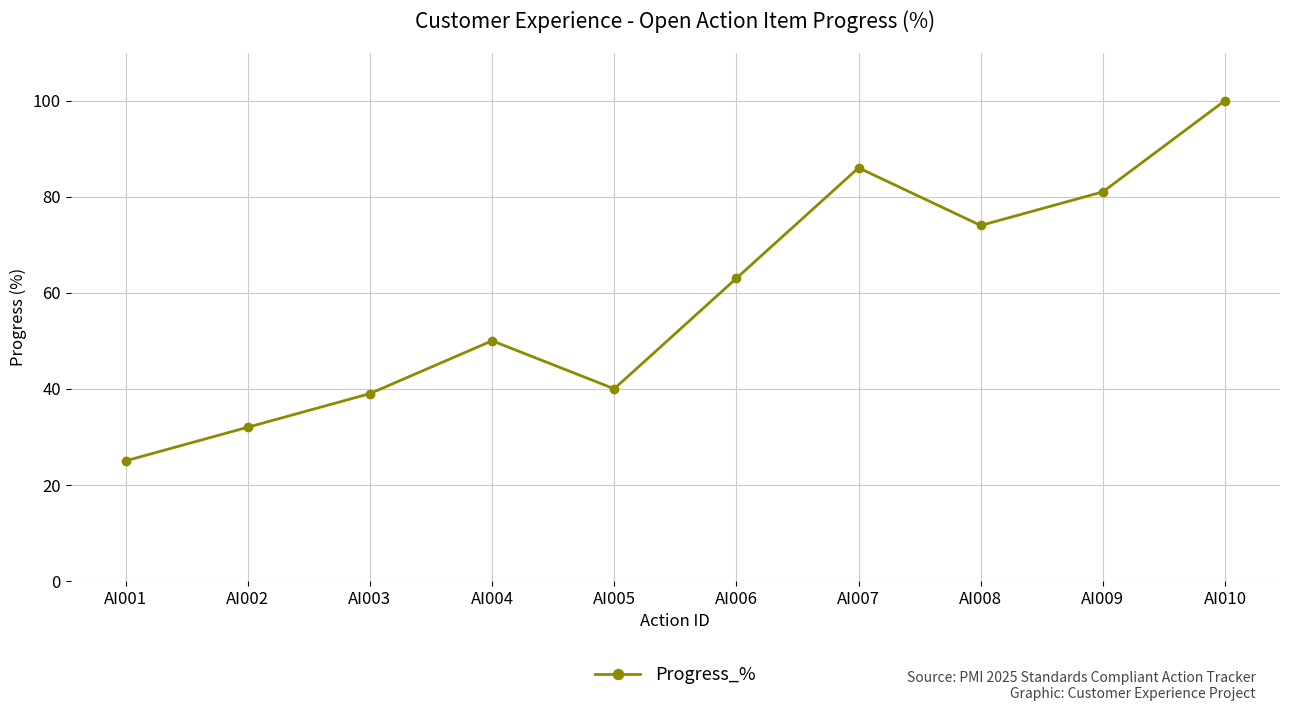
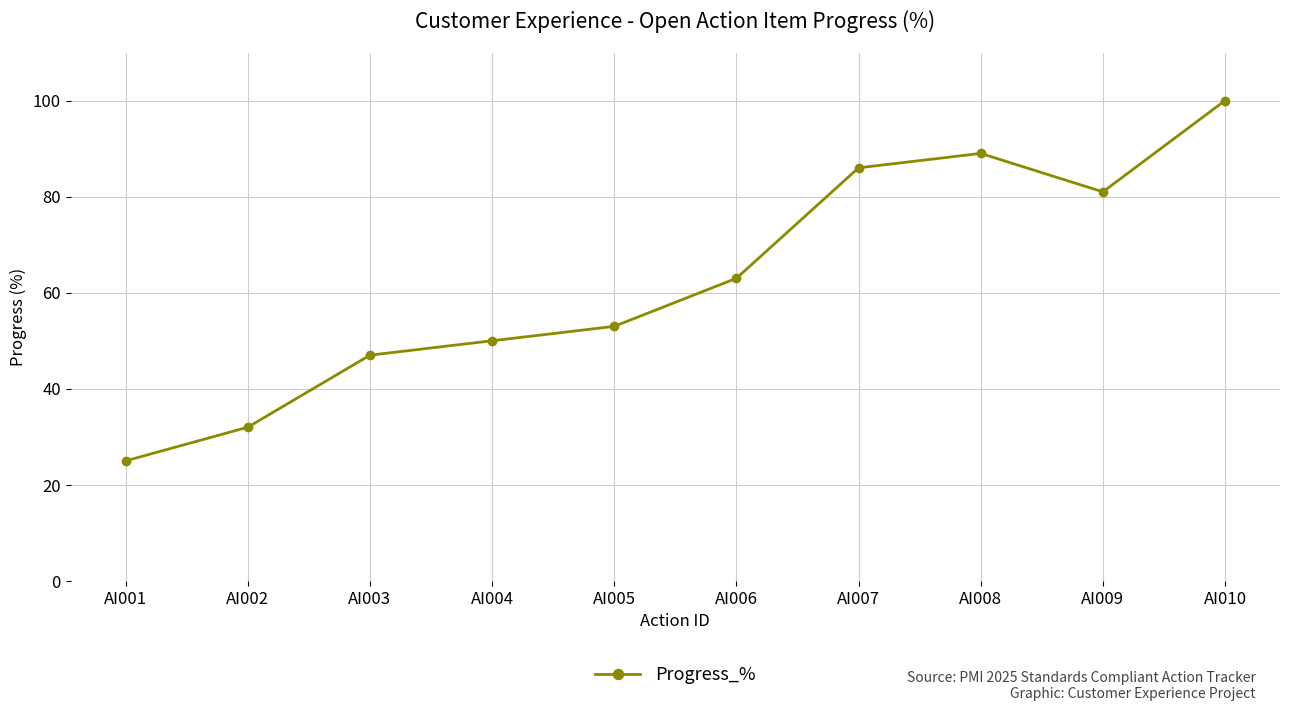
AI003: 39 -> 47
AI005: 40 -> 53
AI008: 74 -> 89
